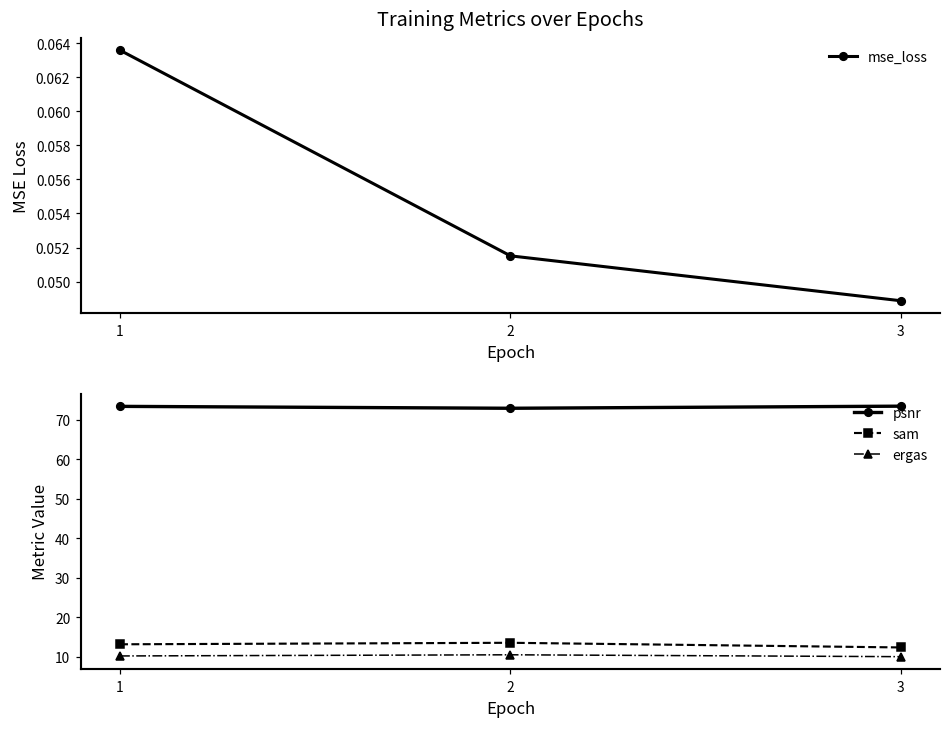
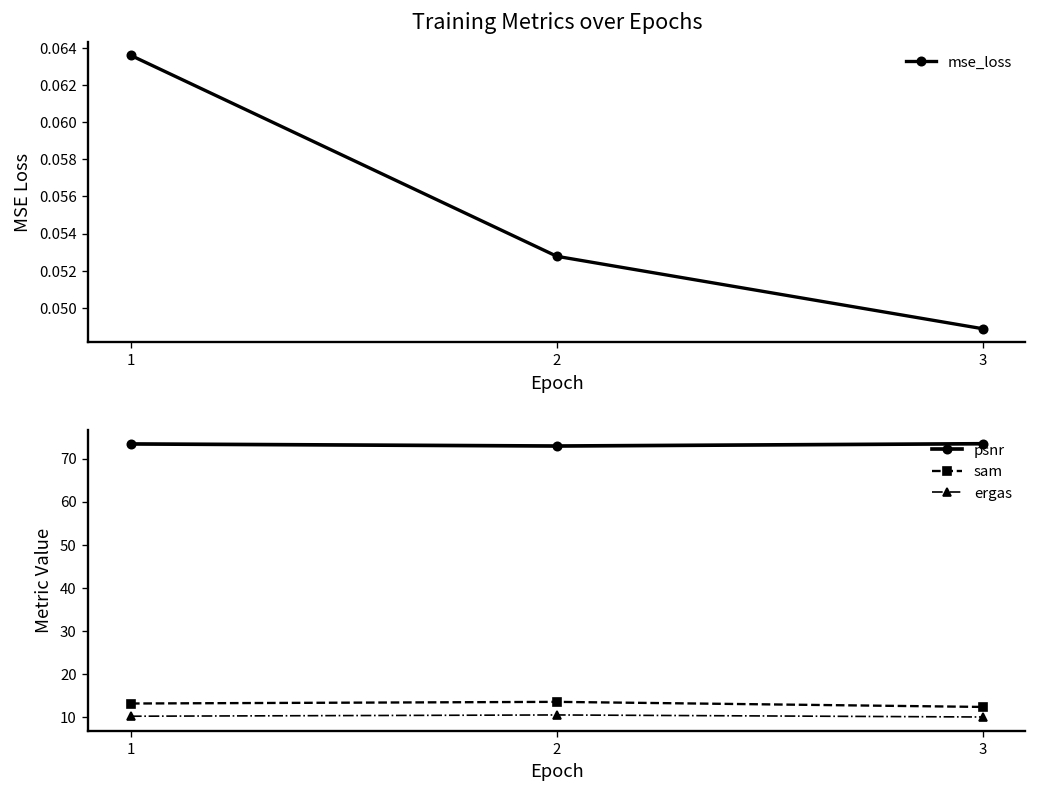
Training Metrics over Epochs, 2: 0.0515 -> 0.0528
